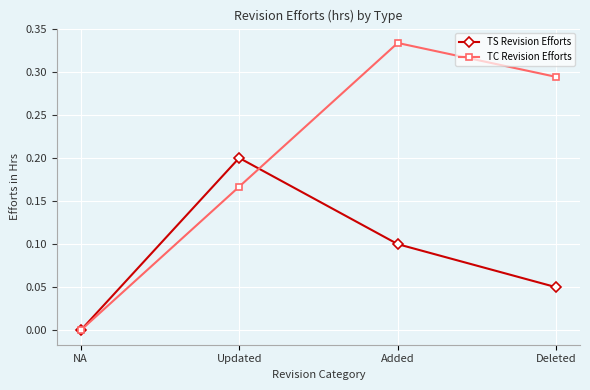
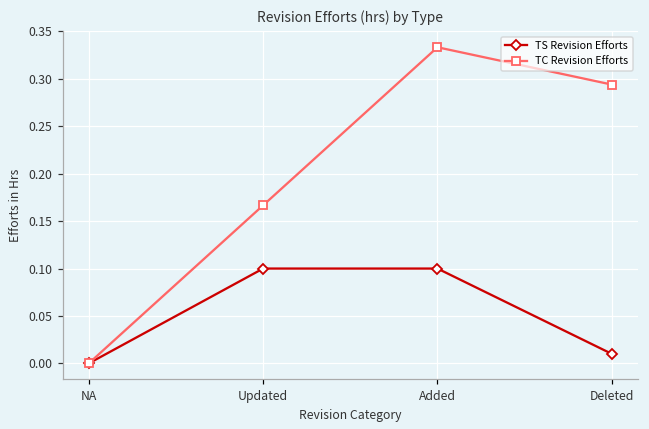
TS Revision Efforts, Updated: 0.2 -> 0.1
TS Revision Efforts, Deleted: 0.05 -> 0.01
